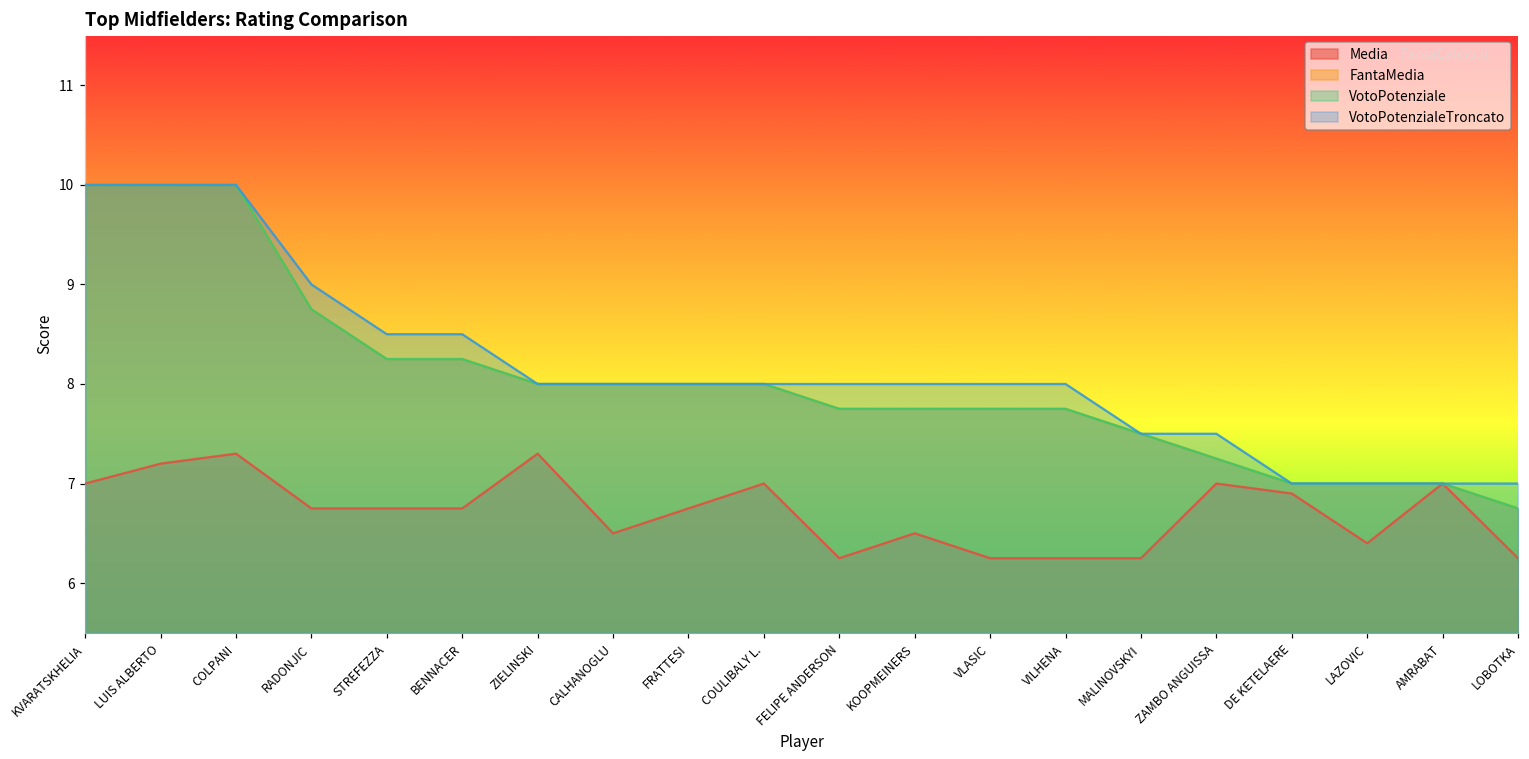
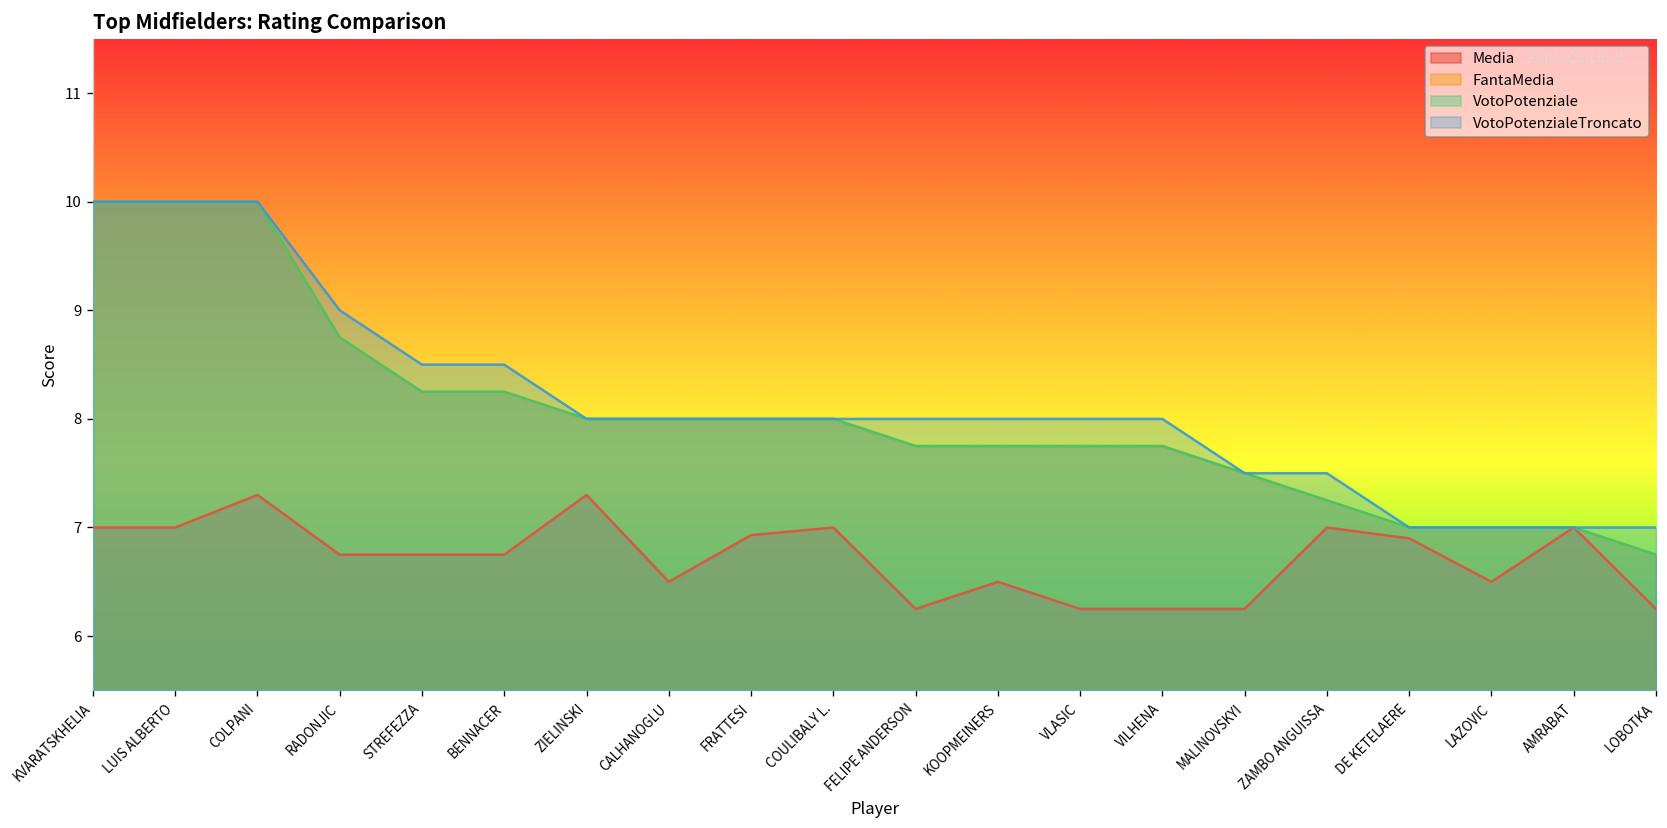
Media, LUIS ALBERTO: 7.2 -> 7.0
Media, FRATTESI: 6.8 -> 6.9
Media, LAZOVIC: 6.4 -> 6.5
